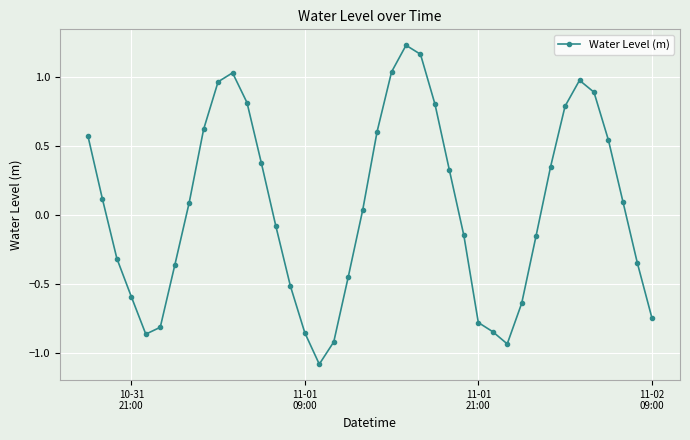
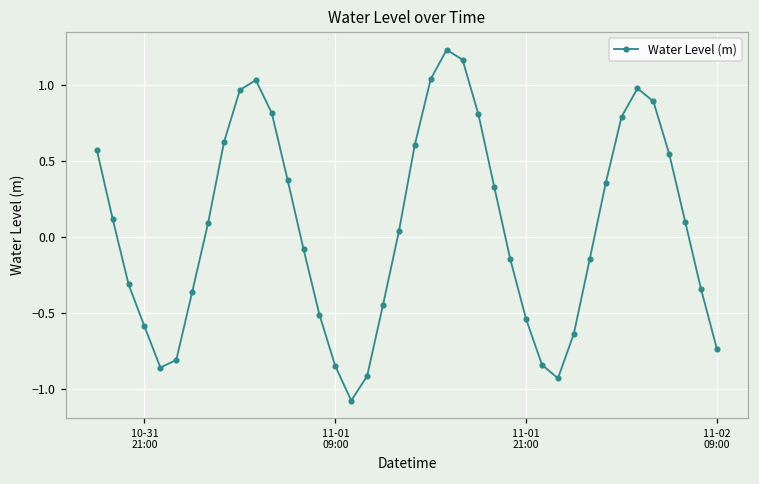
11-01 21:00: -0.78 -> -0.54
